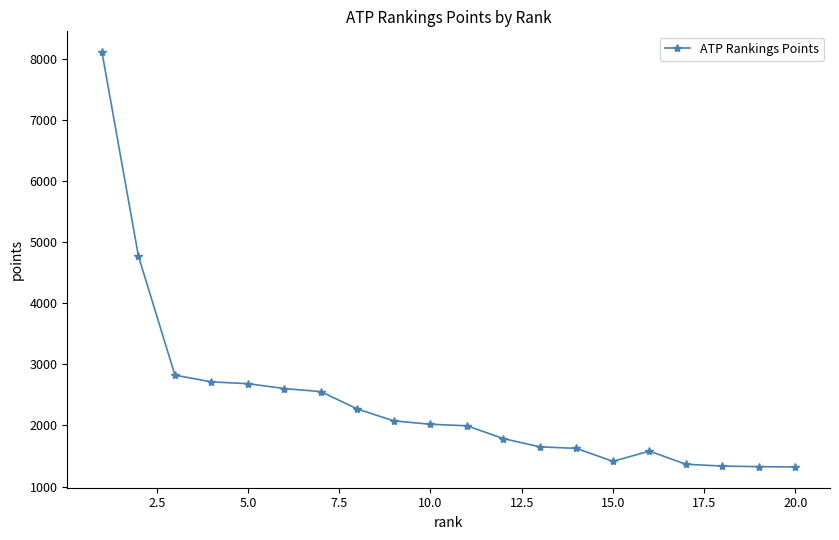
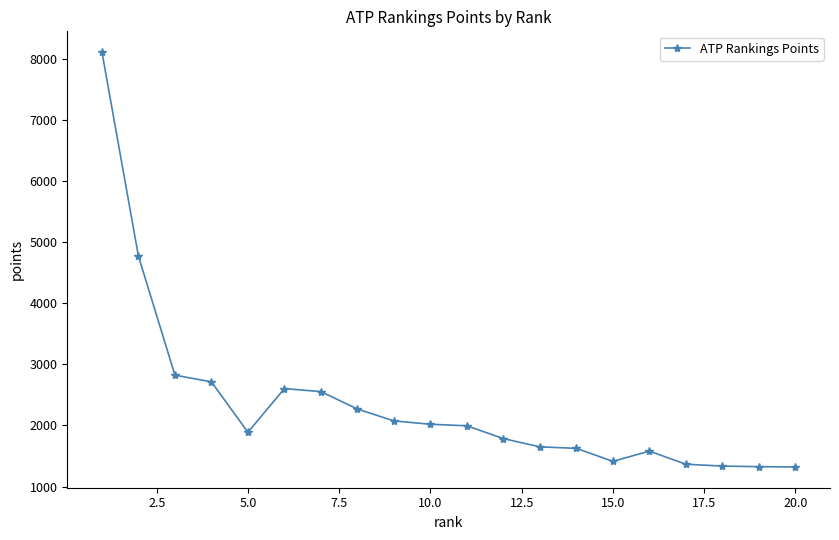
5.0: 2700 -> 1900
